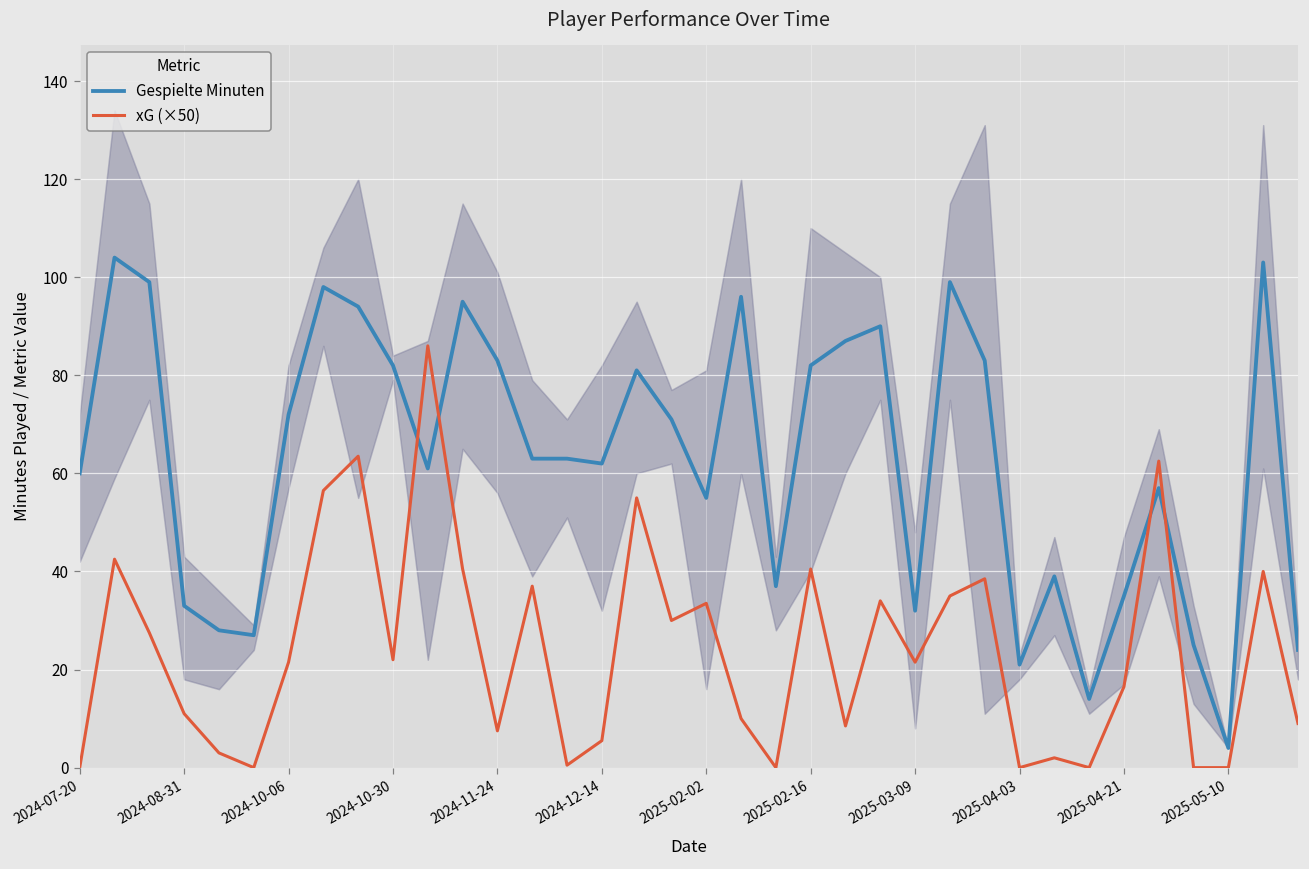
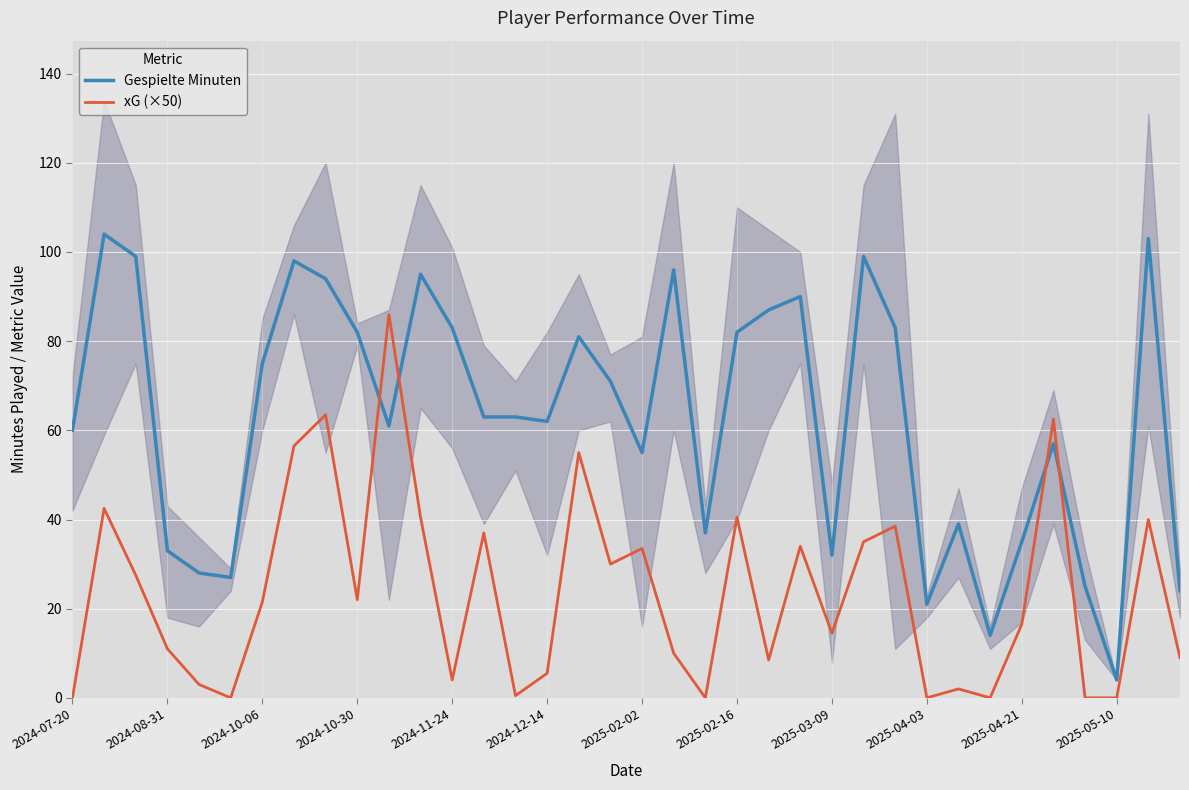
Gespielte Minuten, 2024-10-06: 72 -> 75
xG (×50), 2024-11-24: 8 -> 4
xG (×50), 2025-03-09: 22 -> 14
